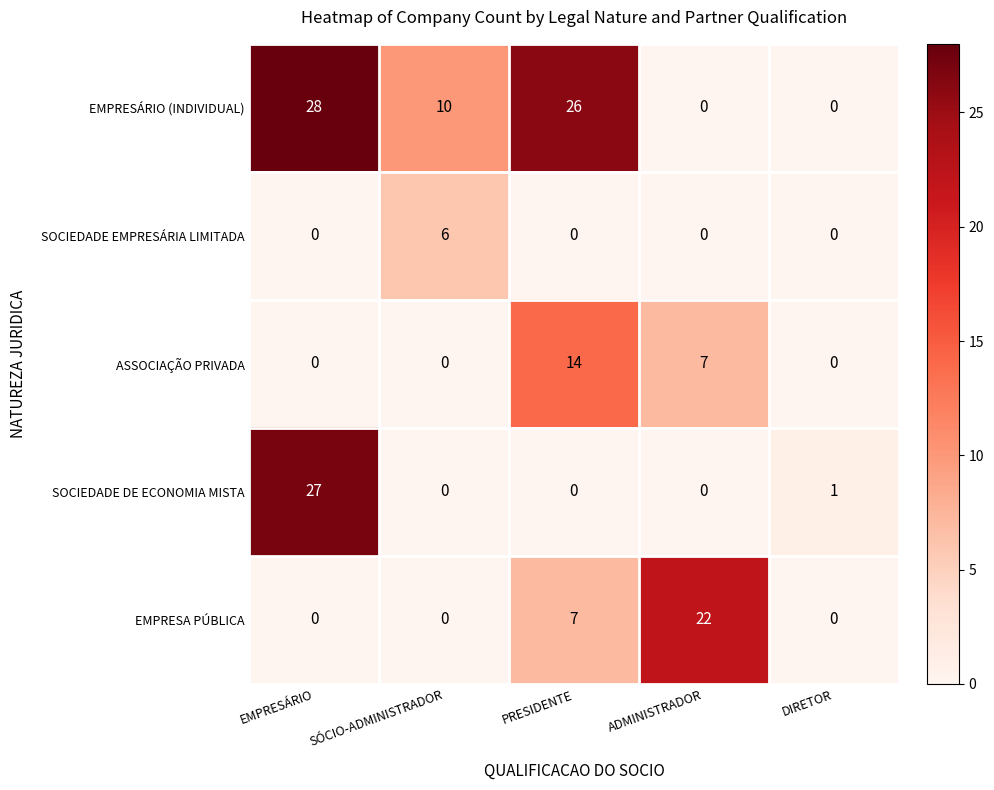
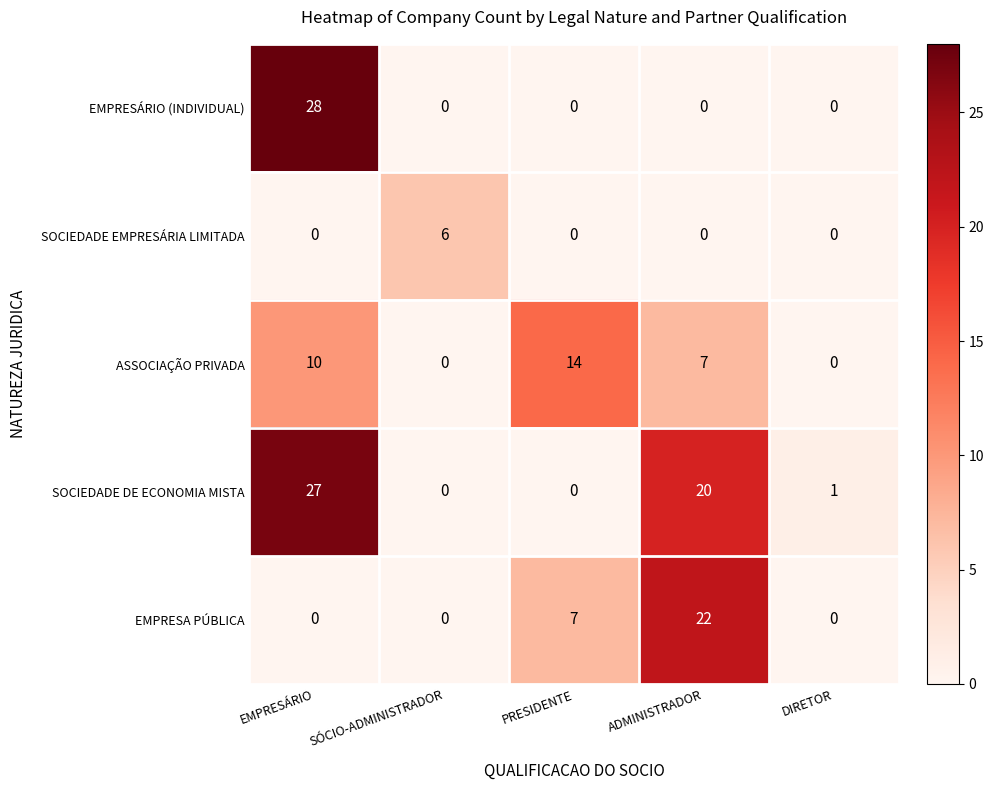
EMPRESÁRIO (INDIVIDUAL), SÓCIO-ADMINISTRADOR: 10 -> 0
EMPRESÁRIO (INDIVIDUAL), PRESIDENTE: 26 -> 0
ASSOCIAÇÃO PRIVADA, EMPRESÁRIO: 0 -> 10
SOCIEDADE DE ECONOMIA MISTA, ADMINISTRADOR: 0 -> 20
